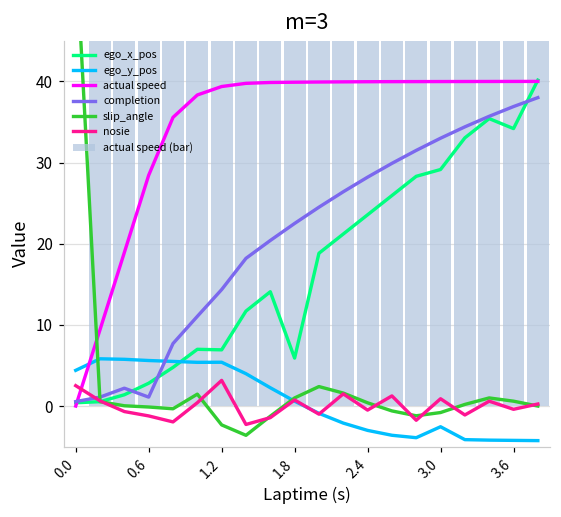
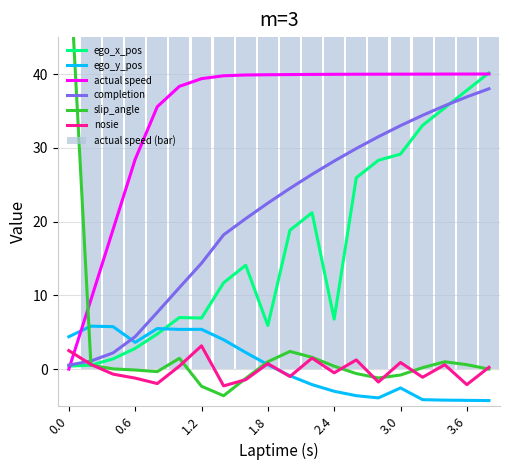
ego_y_pos, 0.6: 6 -> 4
completion, 0.6: 1 -> 4
ego_x_pos, 2.4: 24 -> 7
ego_x_pos, 3.6: 34 -> 38
nosie, 3.6: 0 -> -2
